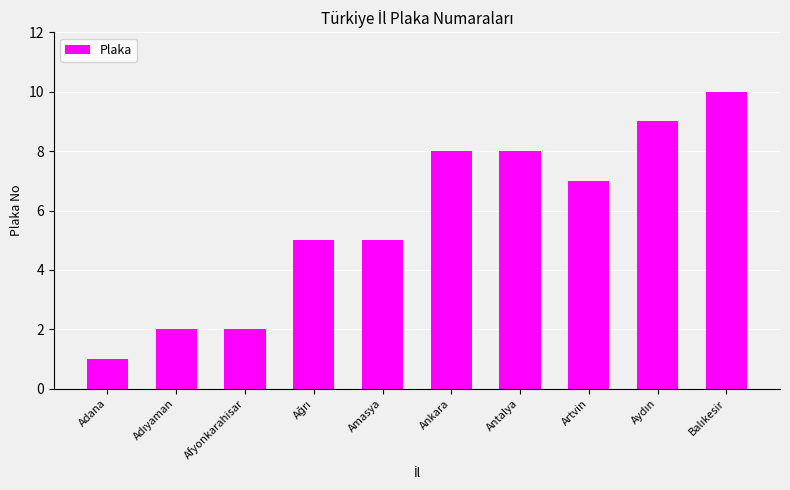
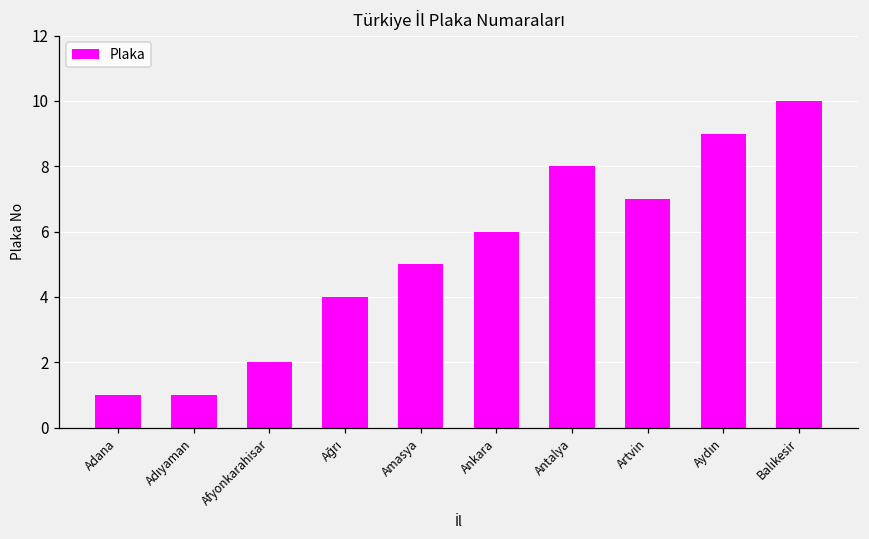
Adıyaman: 2 -> 1
Ağrı: 5 -> 4
Ankara: 8 -> 6
